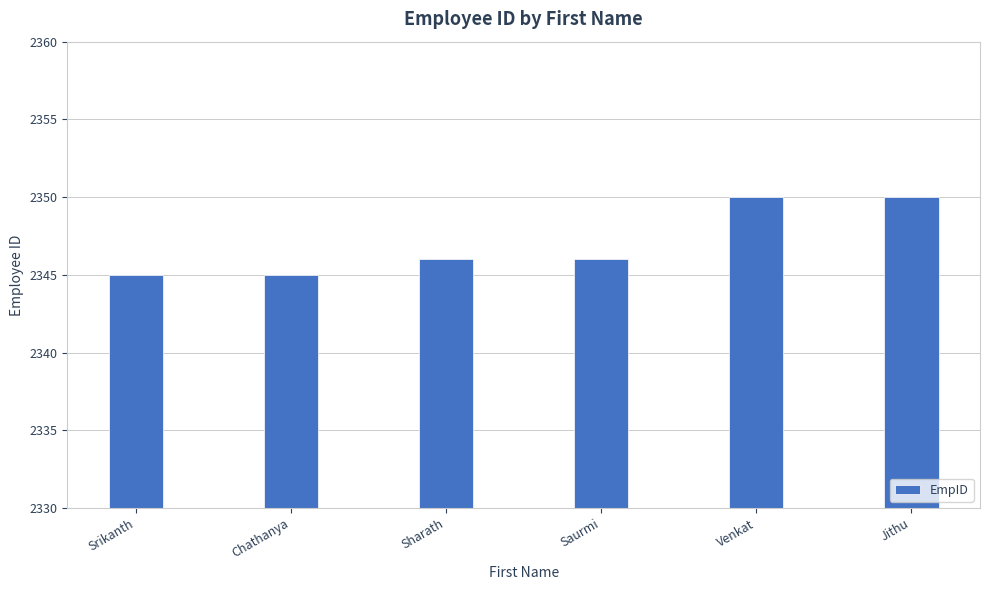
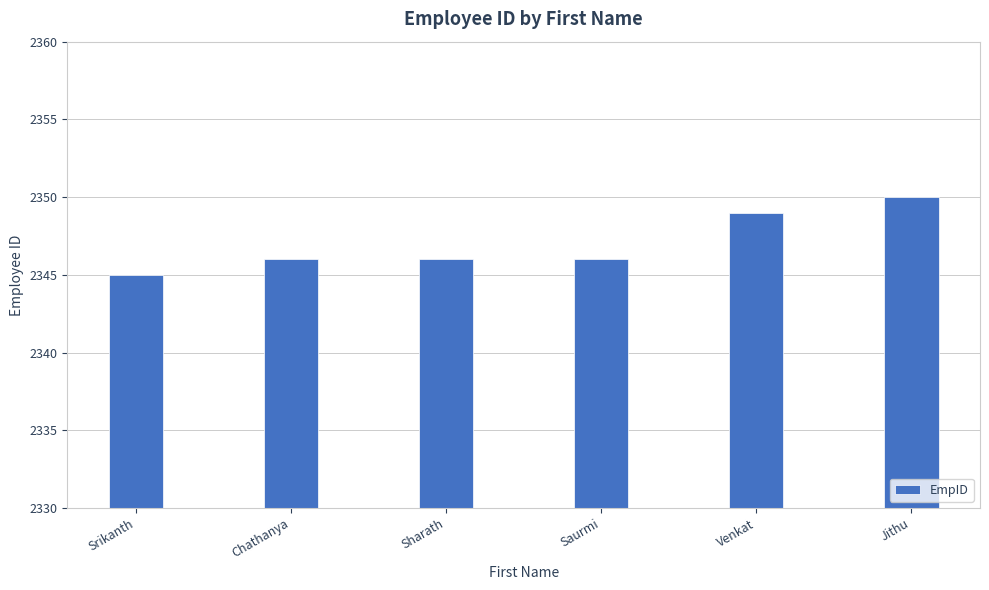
Chathanya: 2345 -> 2346
Venkat: 2350 -> 2349
